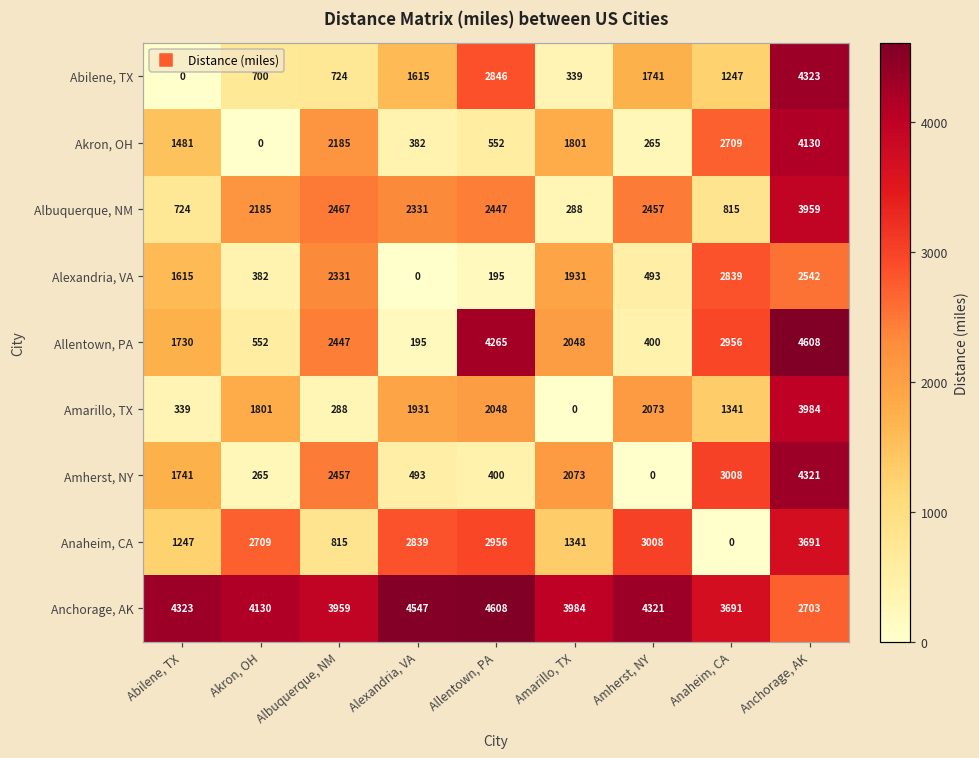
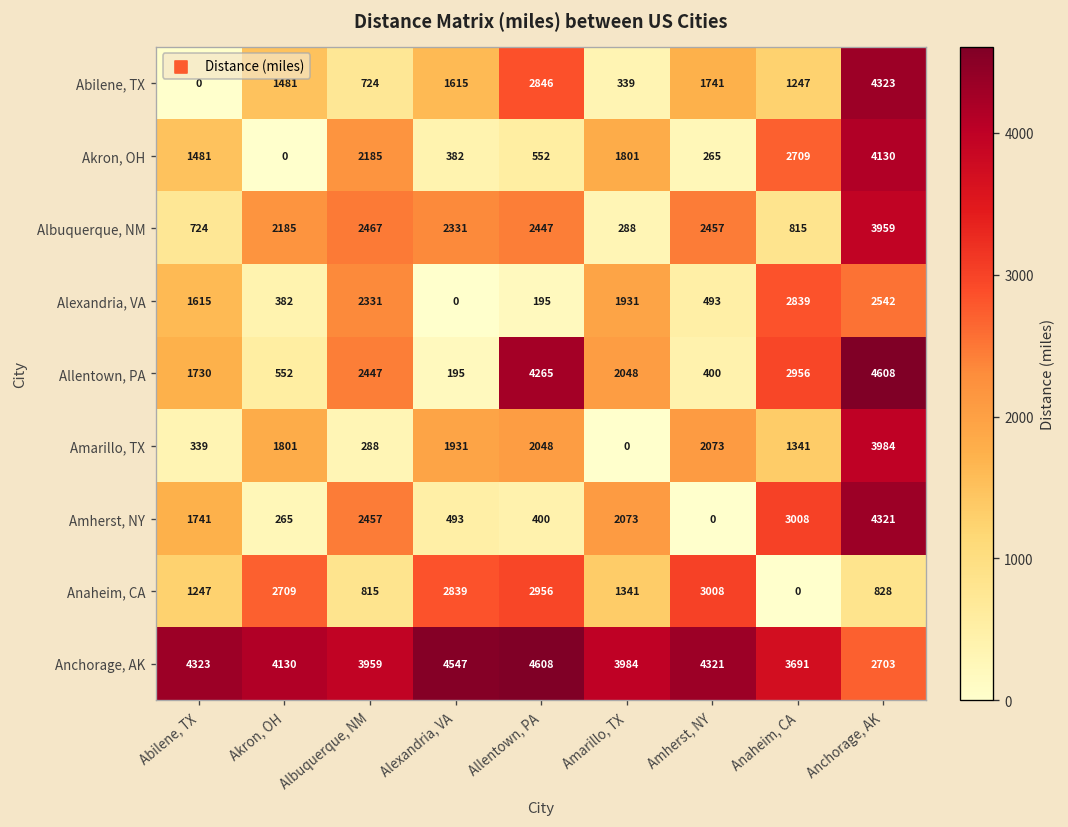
Abilene, TX, Akron, OH: 700 -> 1481
Anaheim, CA, Anchorage, AK: 3691 -> 828
